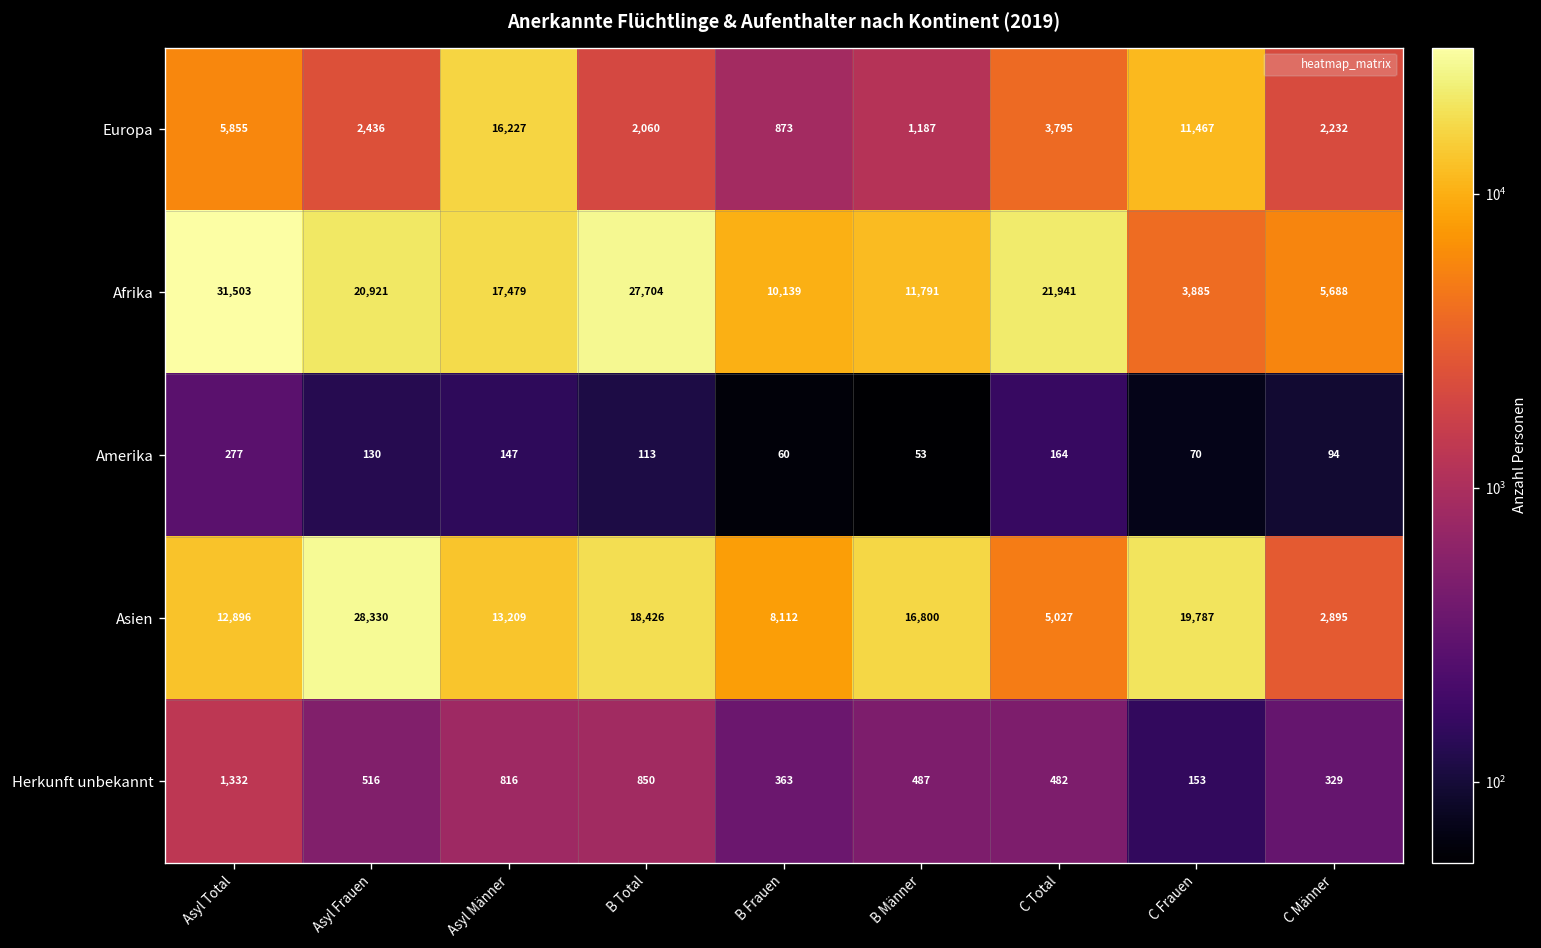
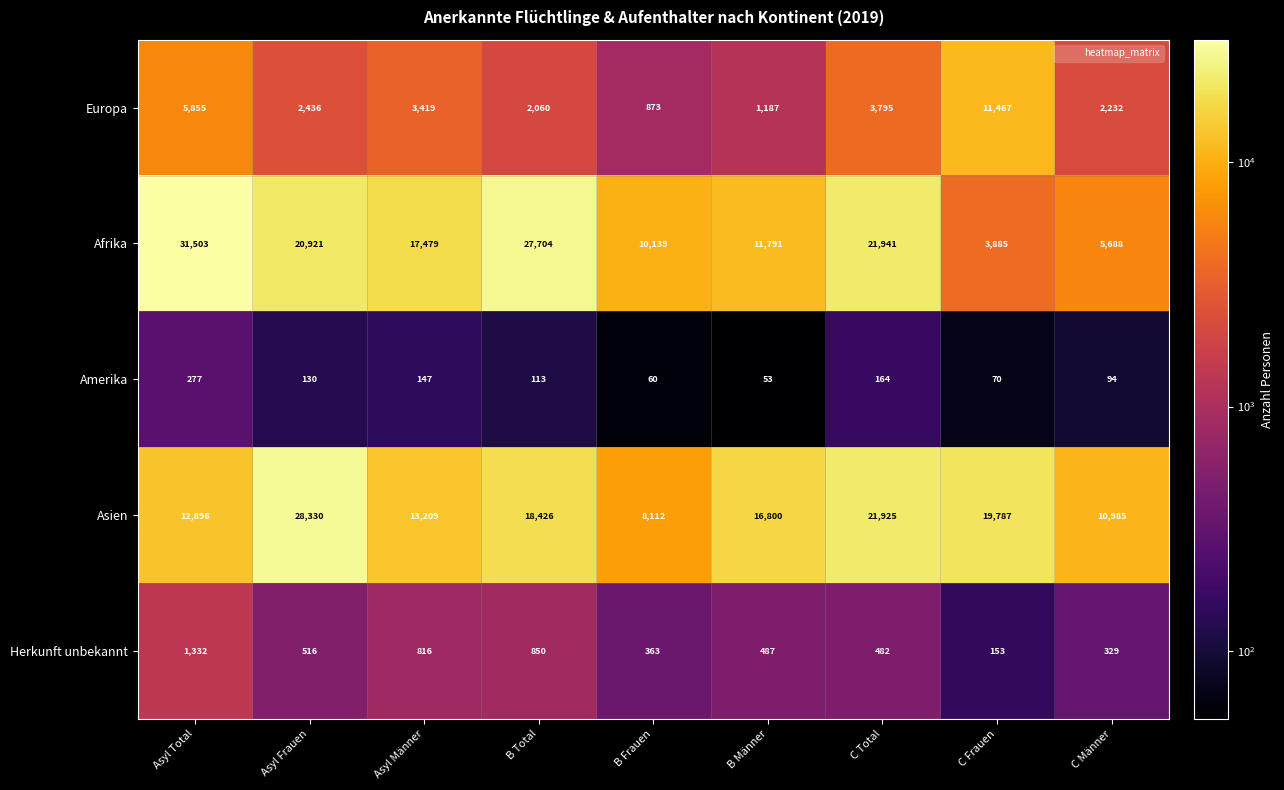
Europa, Asyl Männer: 16,227 -> 3,419
Asien, C Total: 5,027 -> 21,925
Asien, C Männer: 2,895 -> 10,985
